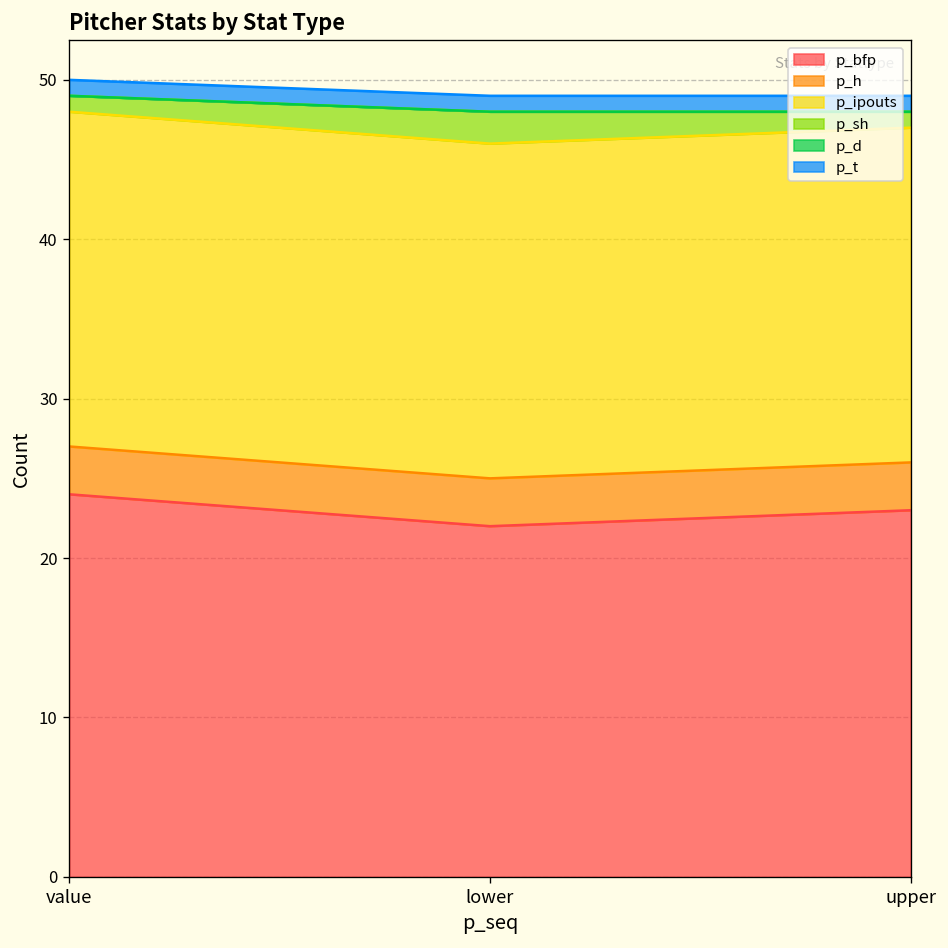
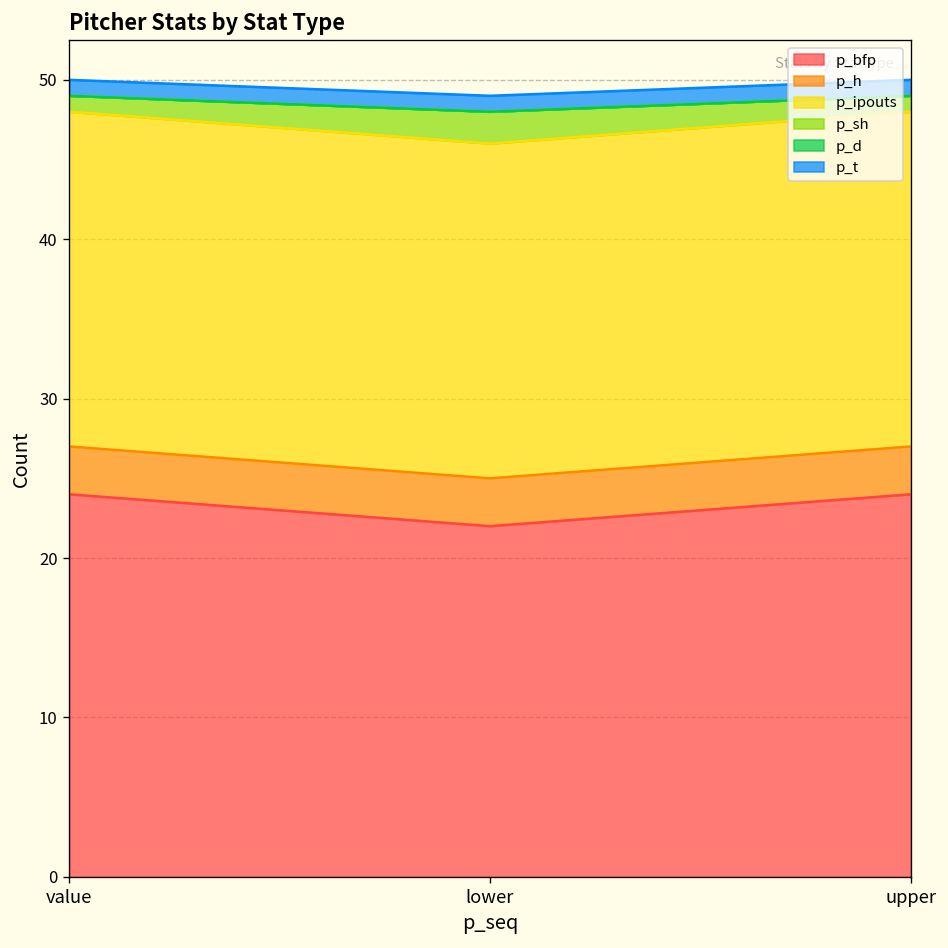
p_bfp, upper: 23 -> 24
